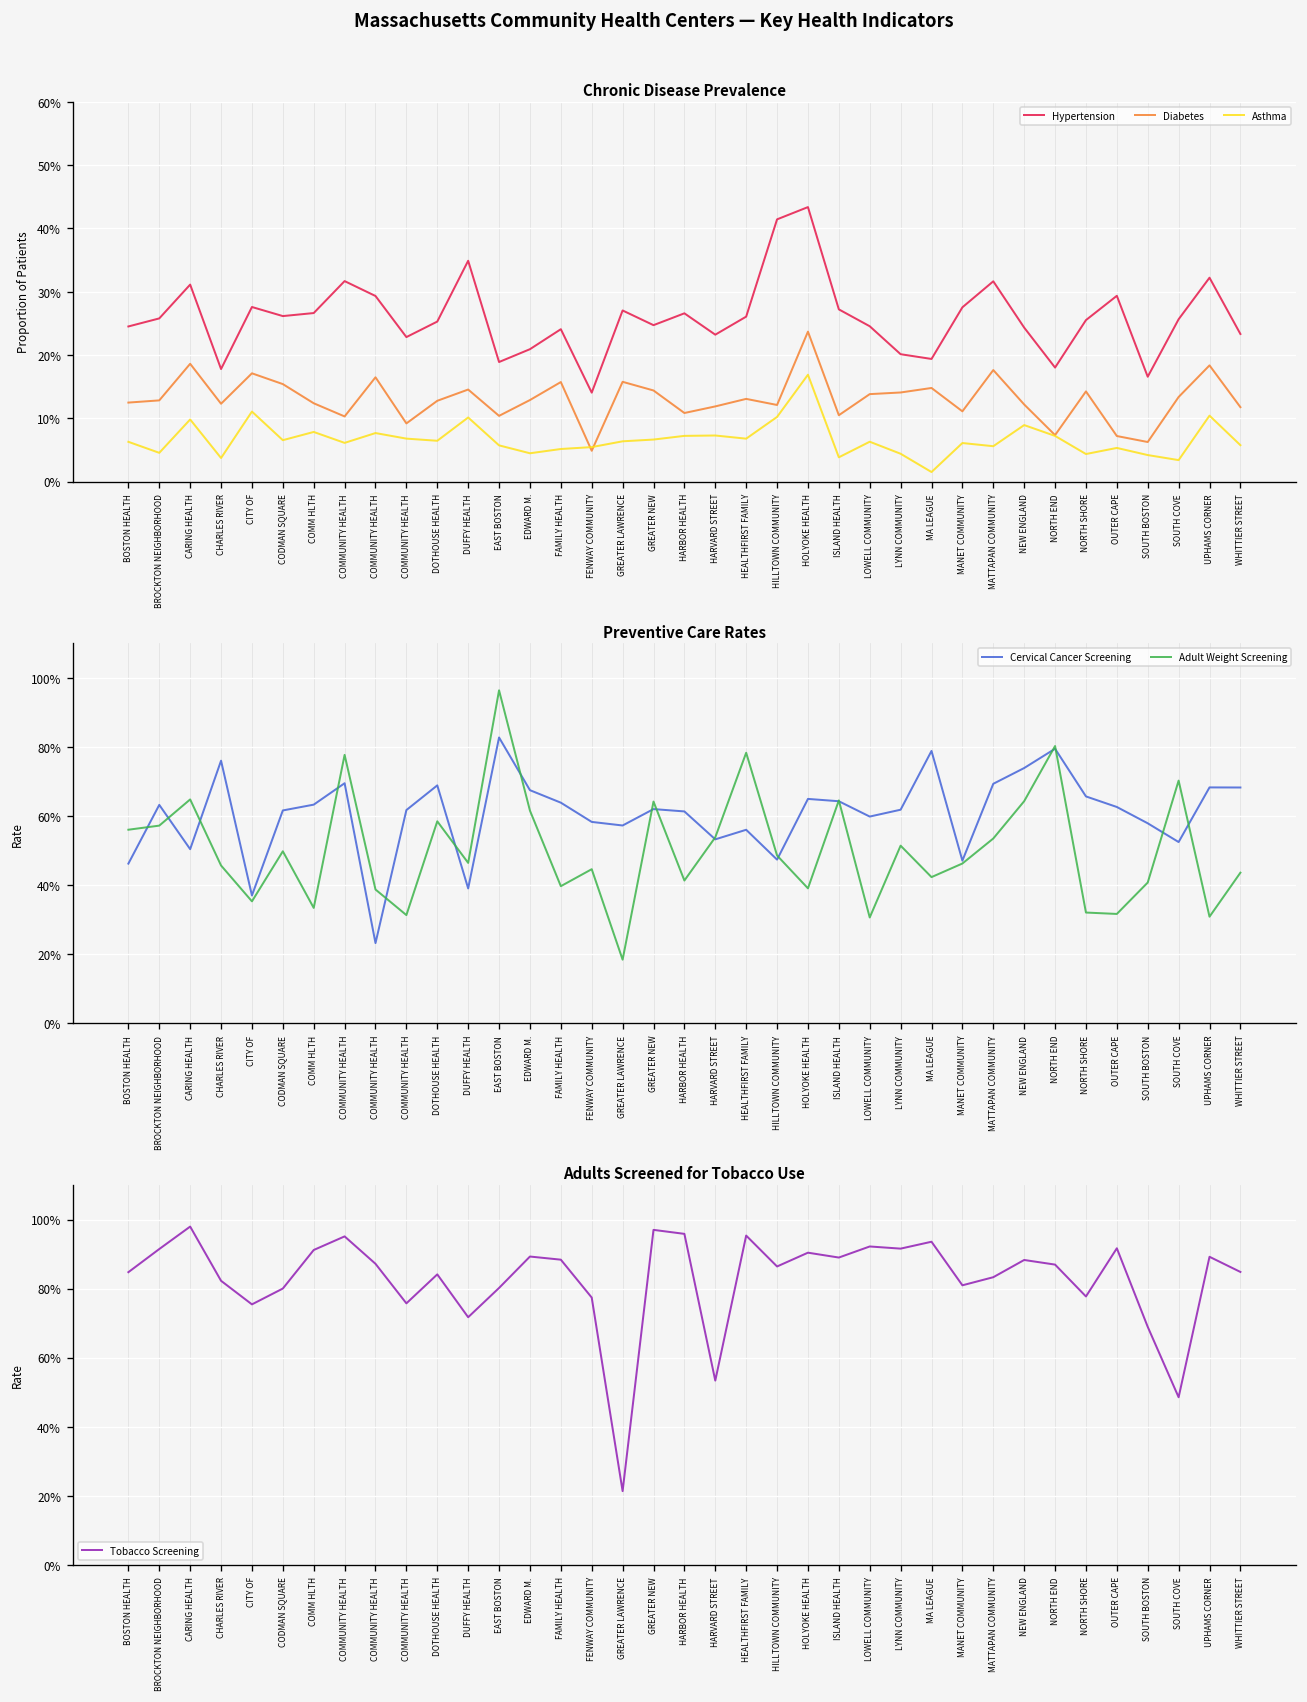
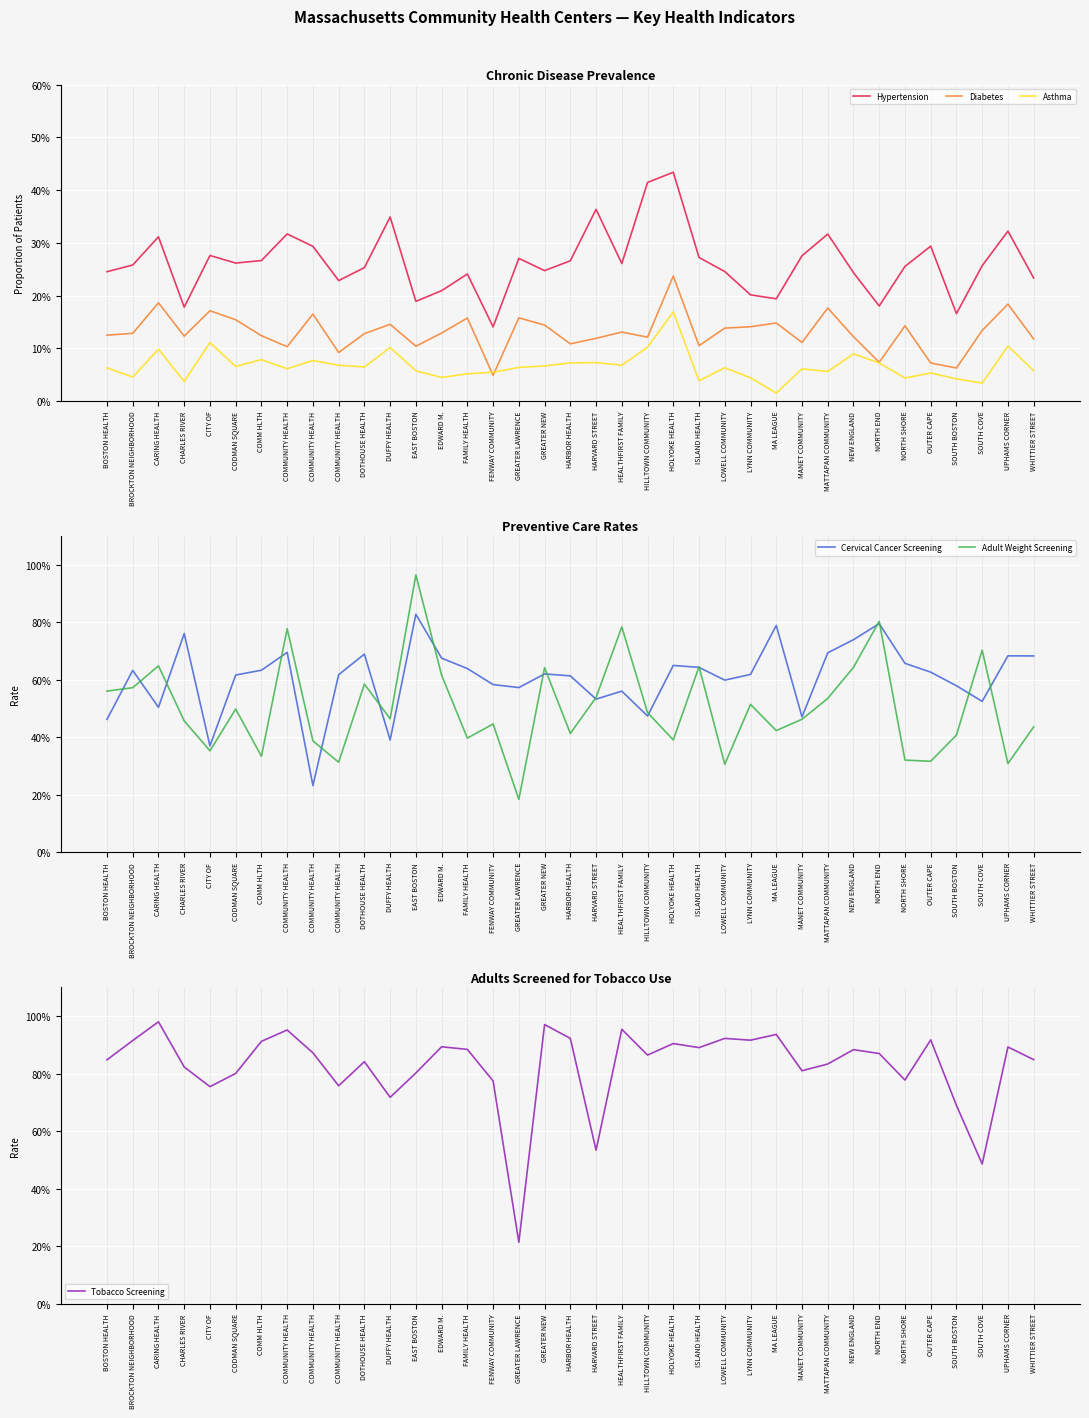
Chronic Disease Prevalence, Hypertension, HARVARD STREET: 23% -> 36%
Adults Screened for Tobacco Use, HARBOR HEALTH: 96% -> 92%
